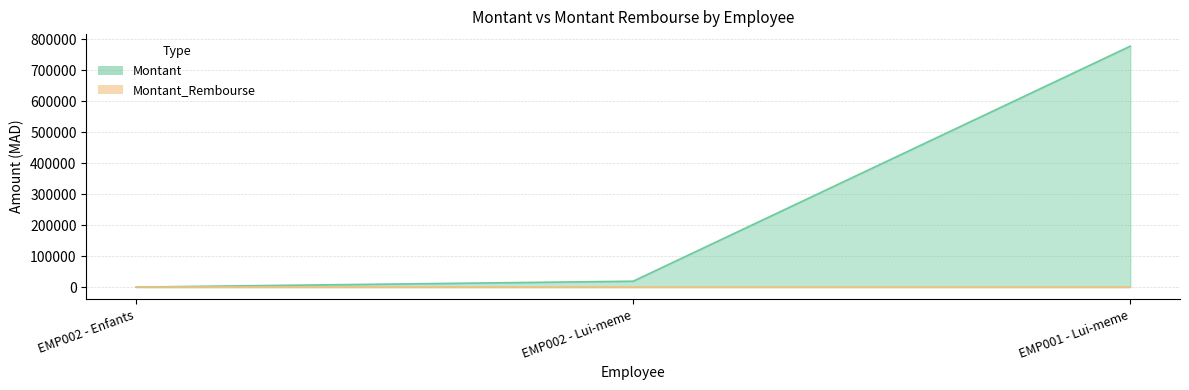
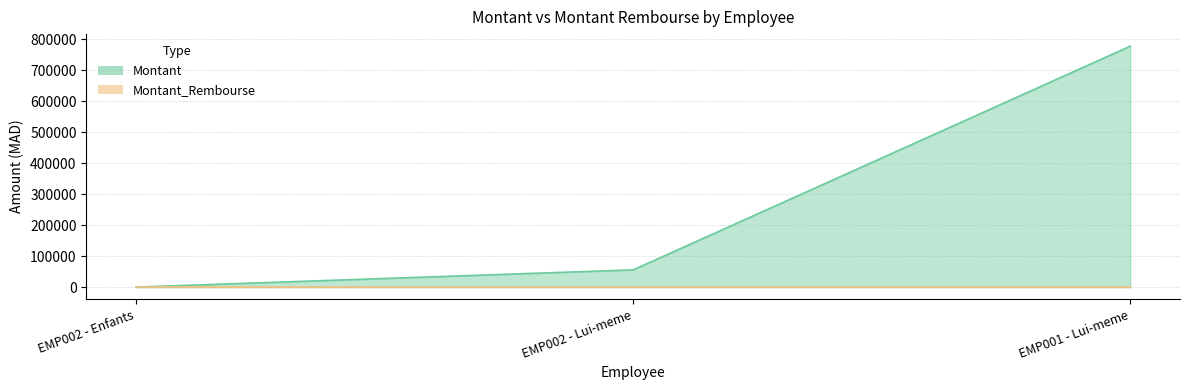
Montant, EMP002 - Lui-meme: 20000 -> 60000
